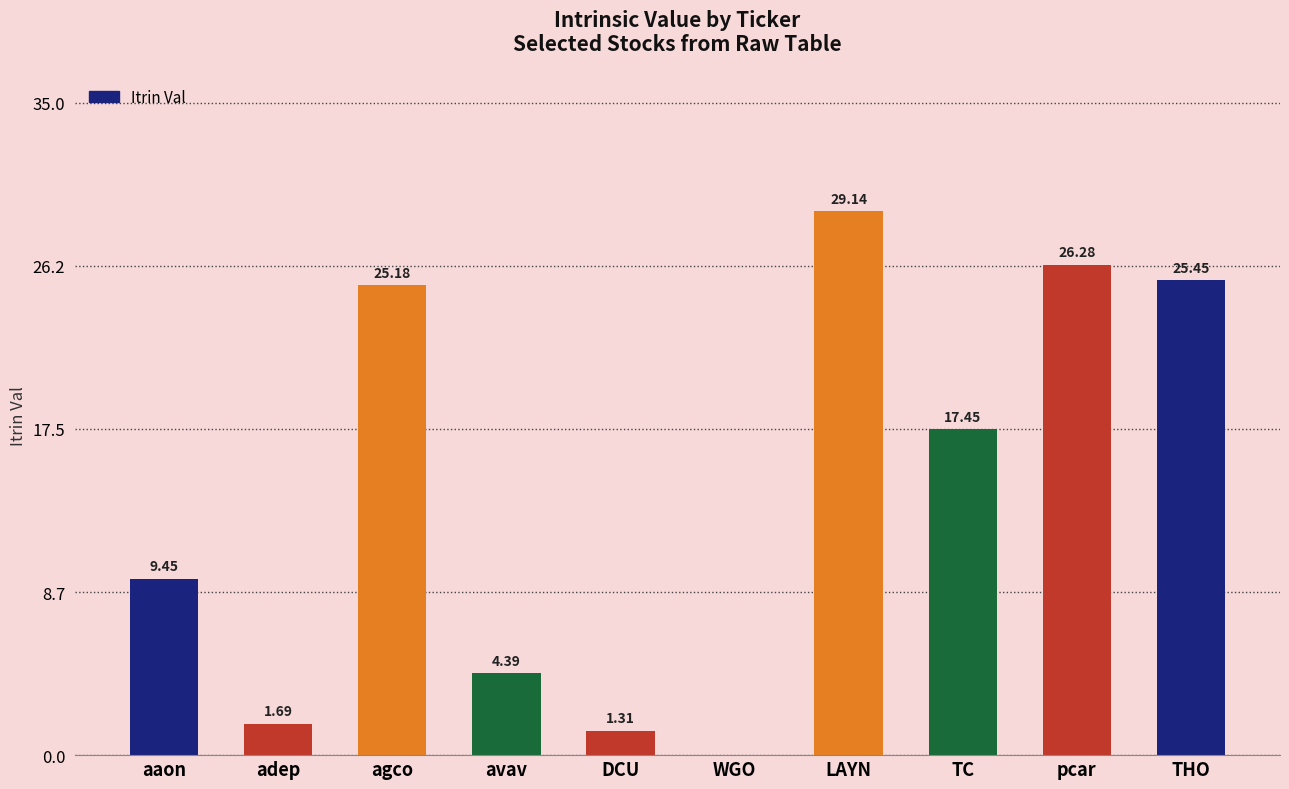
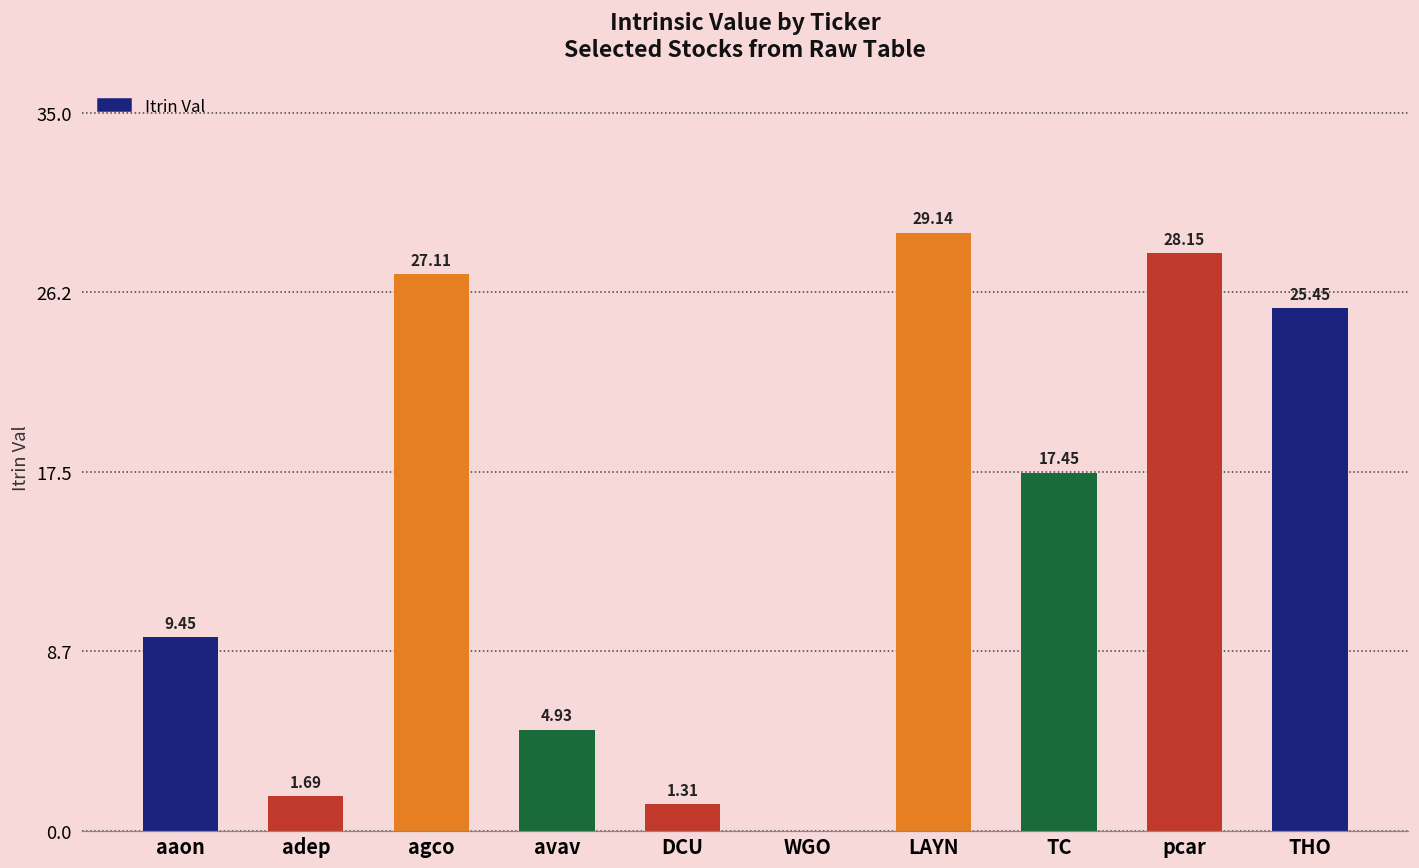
agco: 25.18 -> 27.11
avav: 4.39 -> 4.93
pcar: 26.28 -> 28.15
